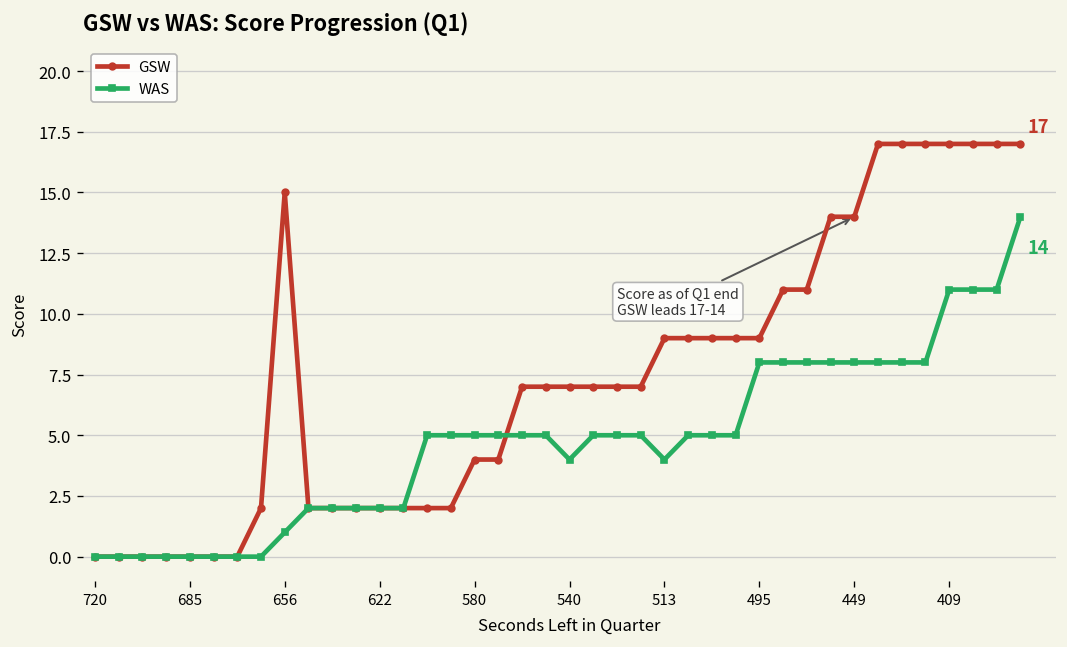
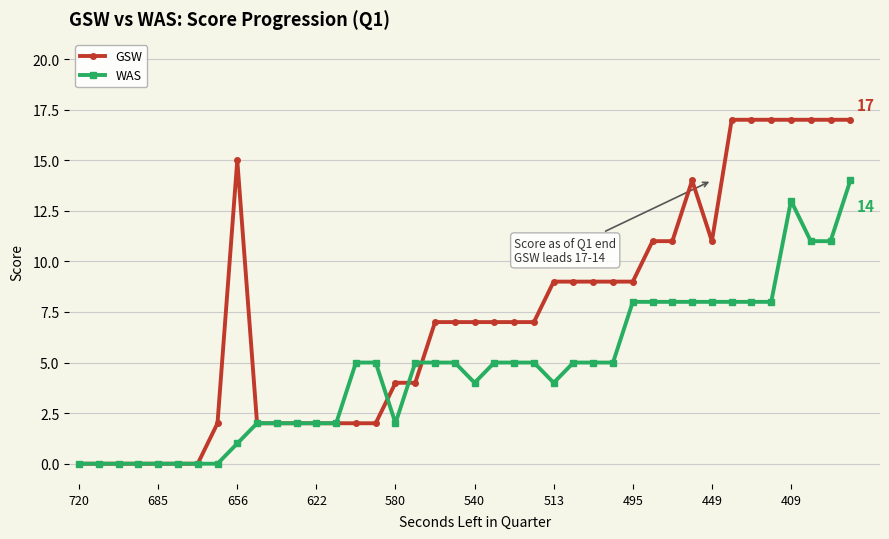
WAS, 580: 5 -> 2
GSW, 449: 14 -> 11
WAS, 409: 11 -> 13
